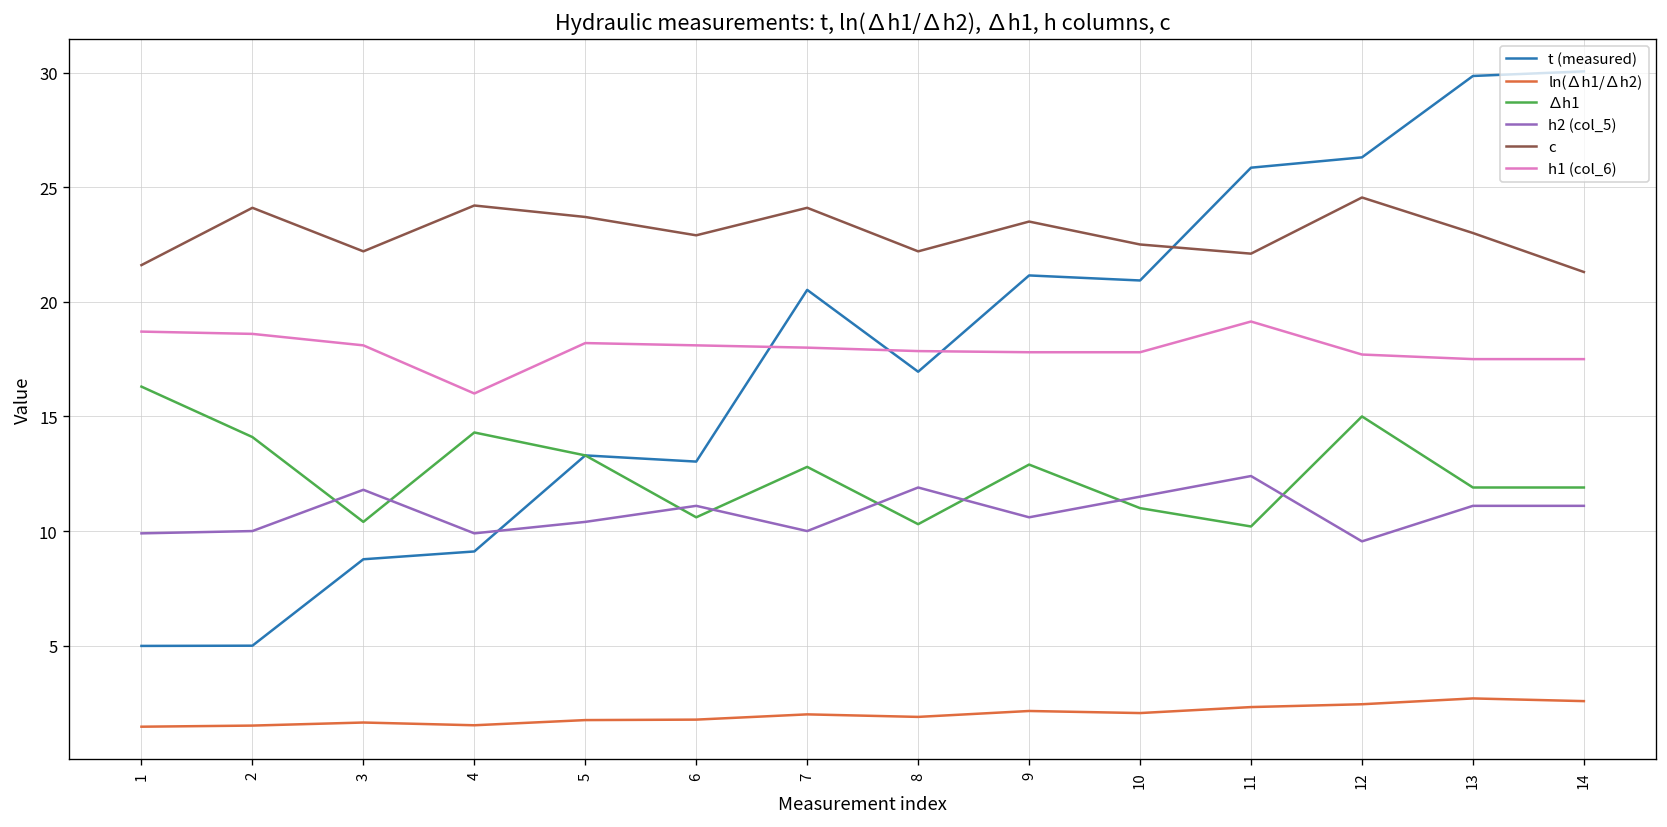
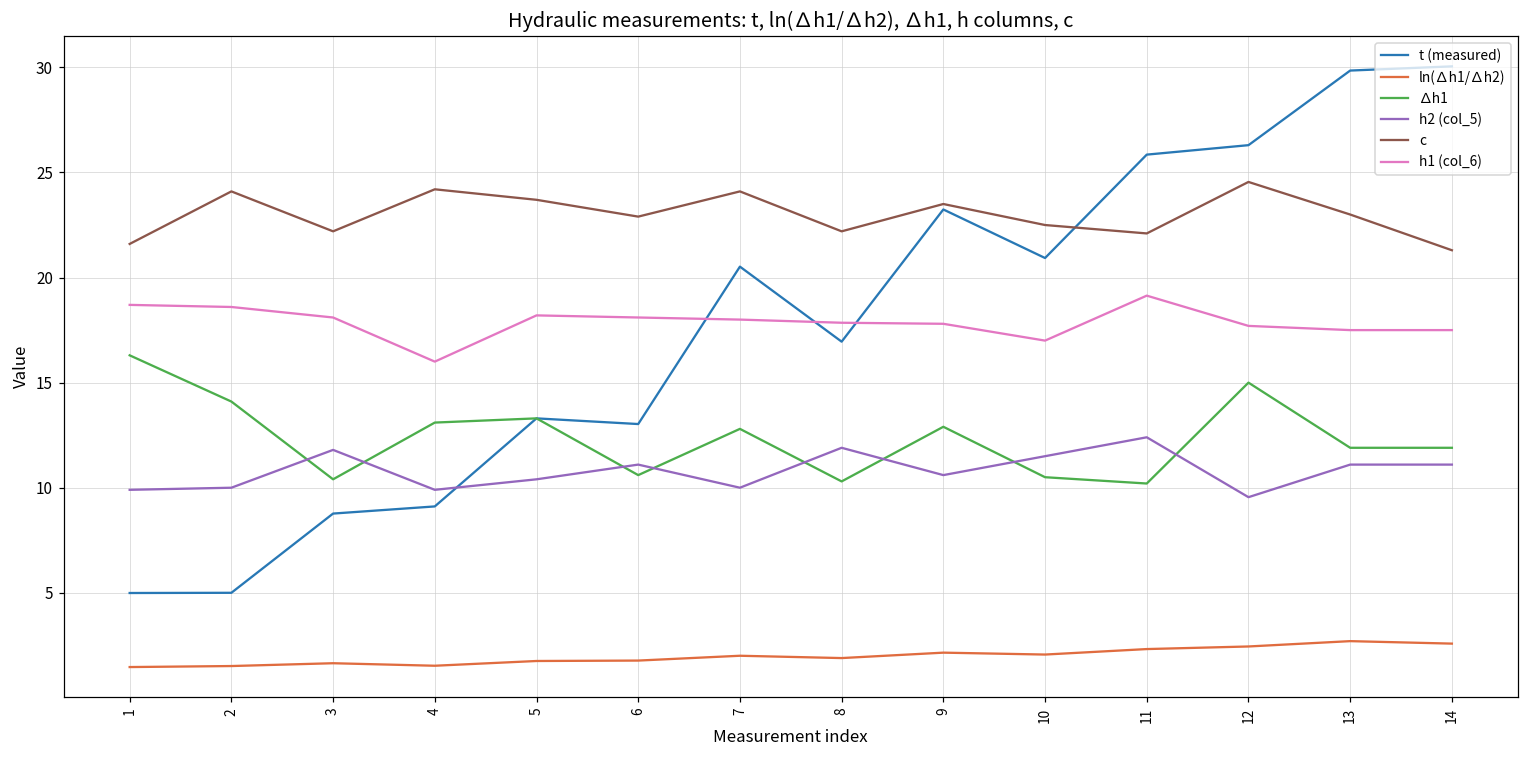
∆h1, 4: 14.3 -> 13.1
t (measured), 9: 21.2 -> 23.2
∆h1, 10: 11.0 -> 10.5
h1 (col_6), 10: 17.8 -> 17.0
